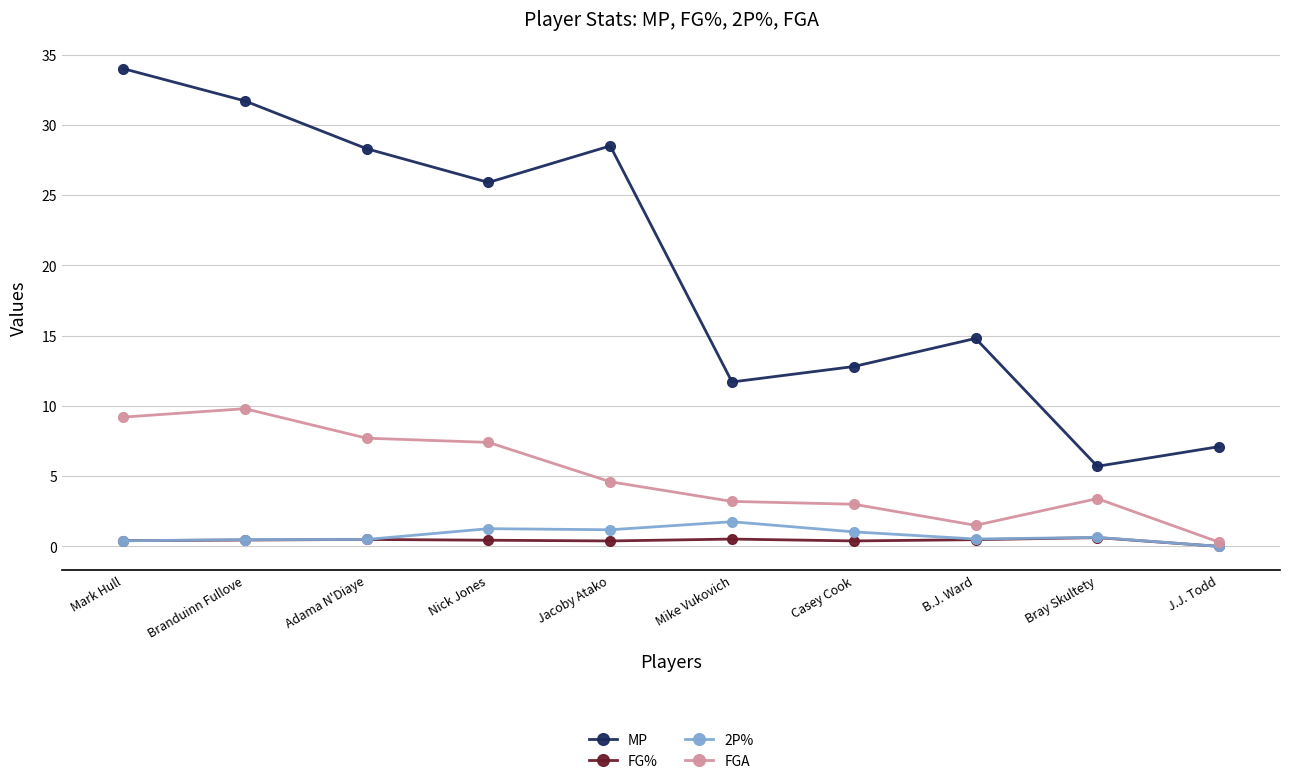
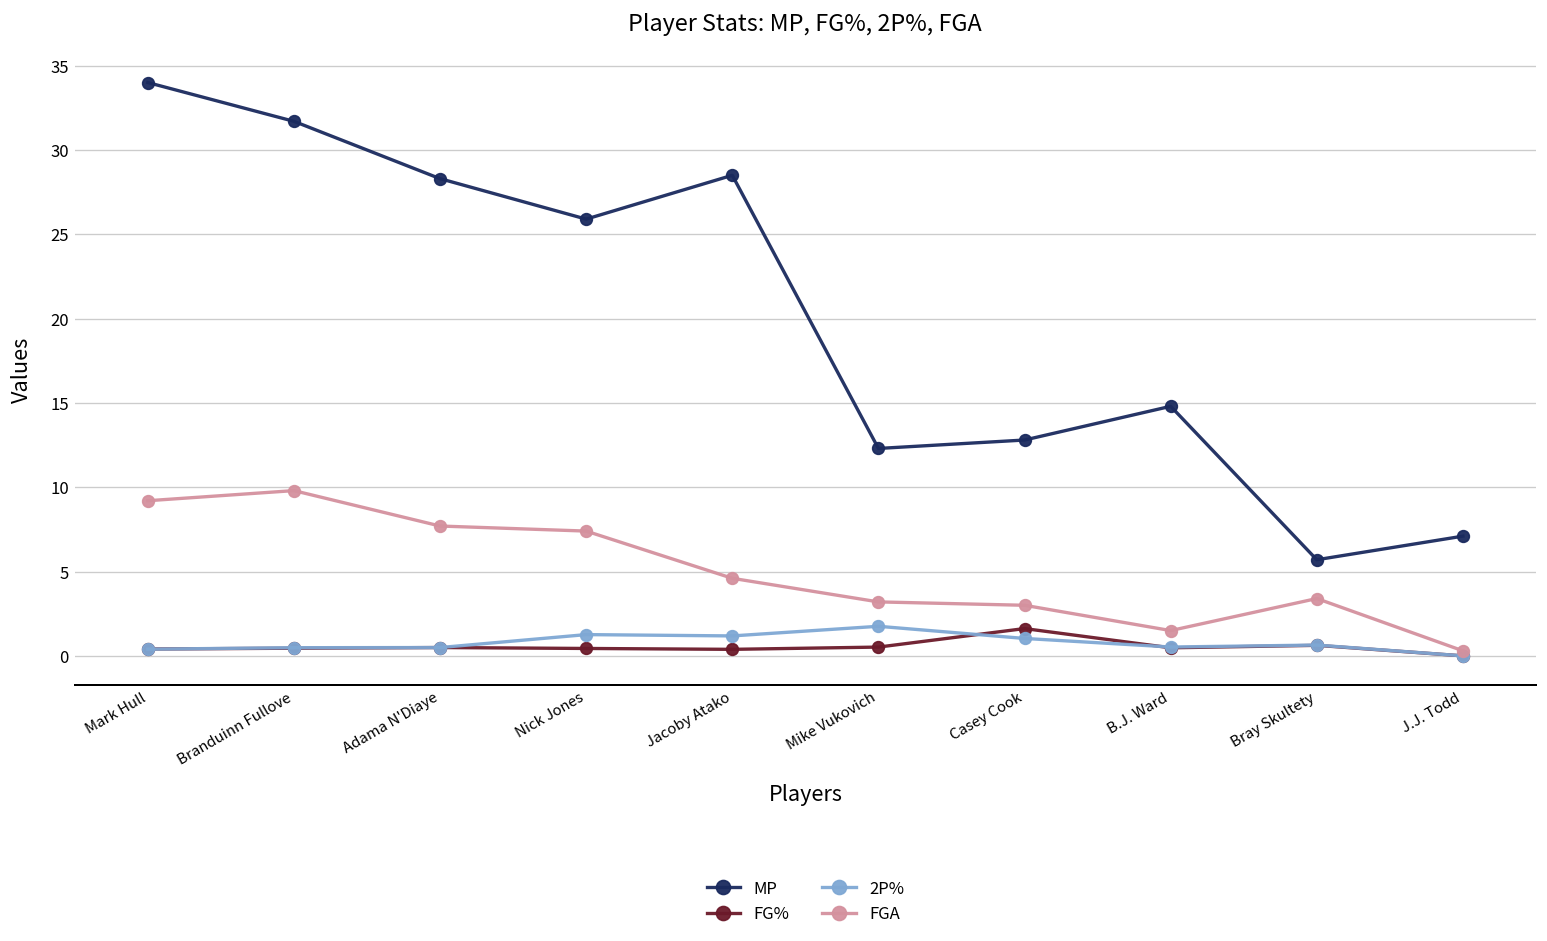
MP, Mike Vukovich: 11.7 -> 12.3
FG%, Casey Cook: 0.4 -> 1.6
